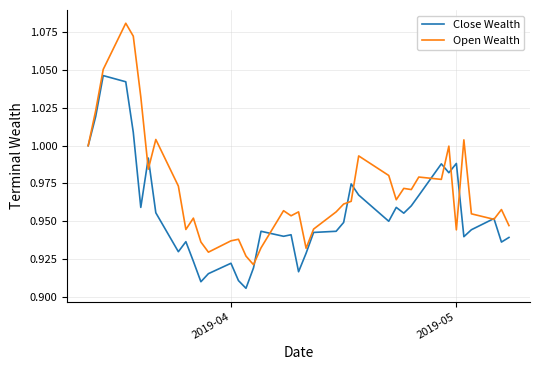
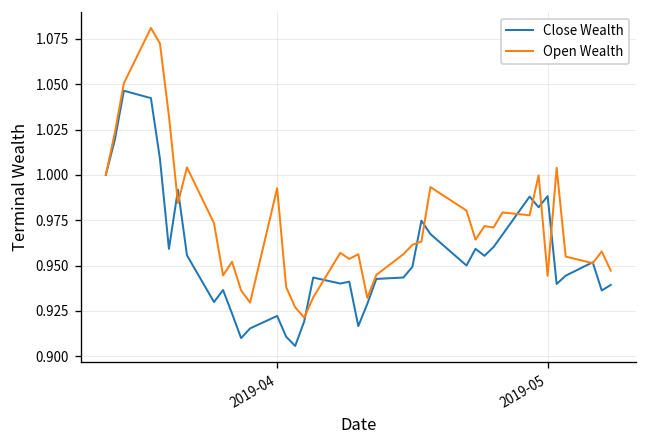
Open Wealth, 2019-04: 0.937 -> 0.993
